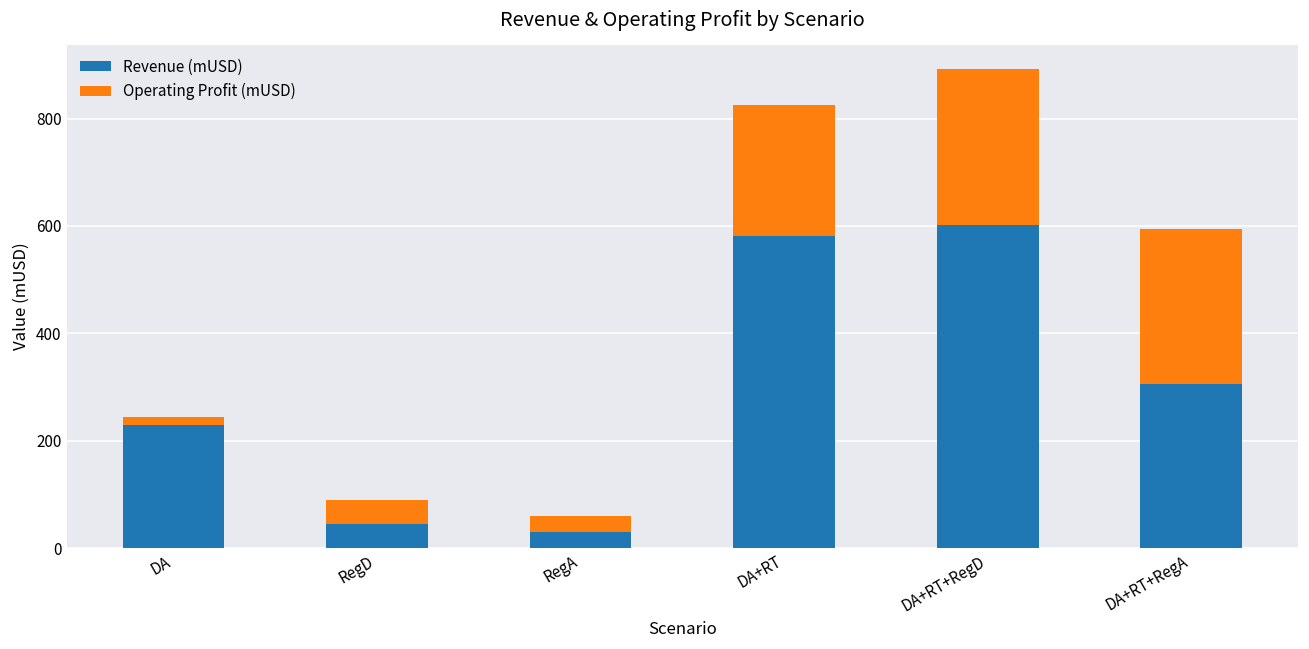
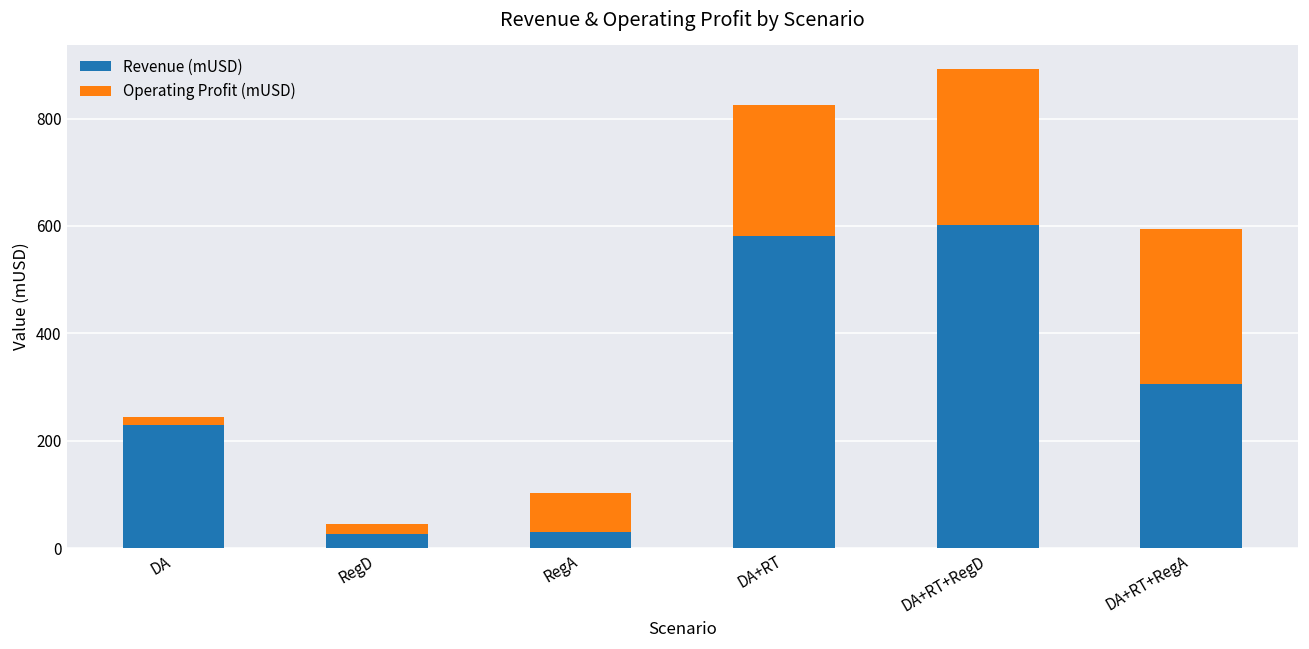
Revenue (mUSD), RegD: 50 -> 30
Operating Profit (mUSD), RegD: 50 -> 20
Operating Profit (mUSD), RegA: 30 -> 70
